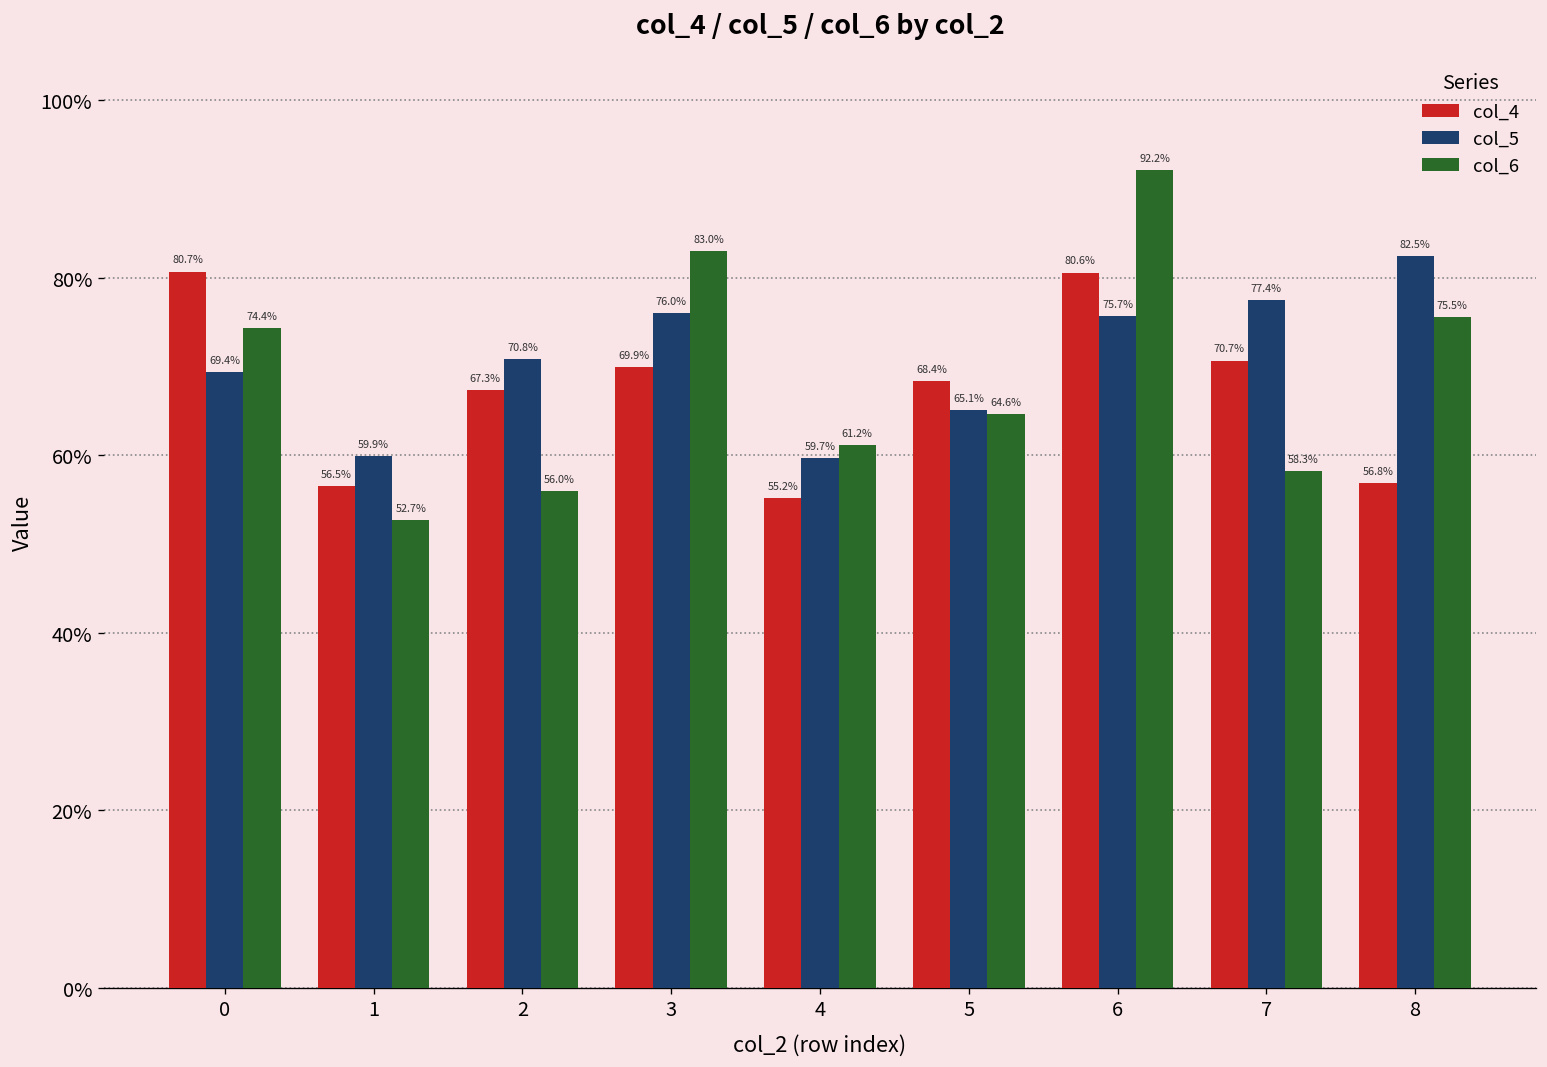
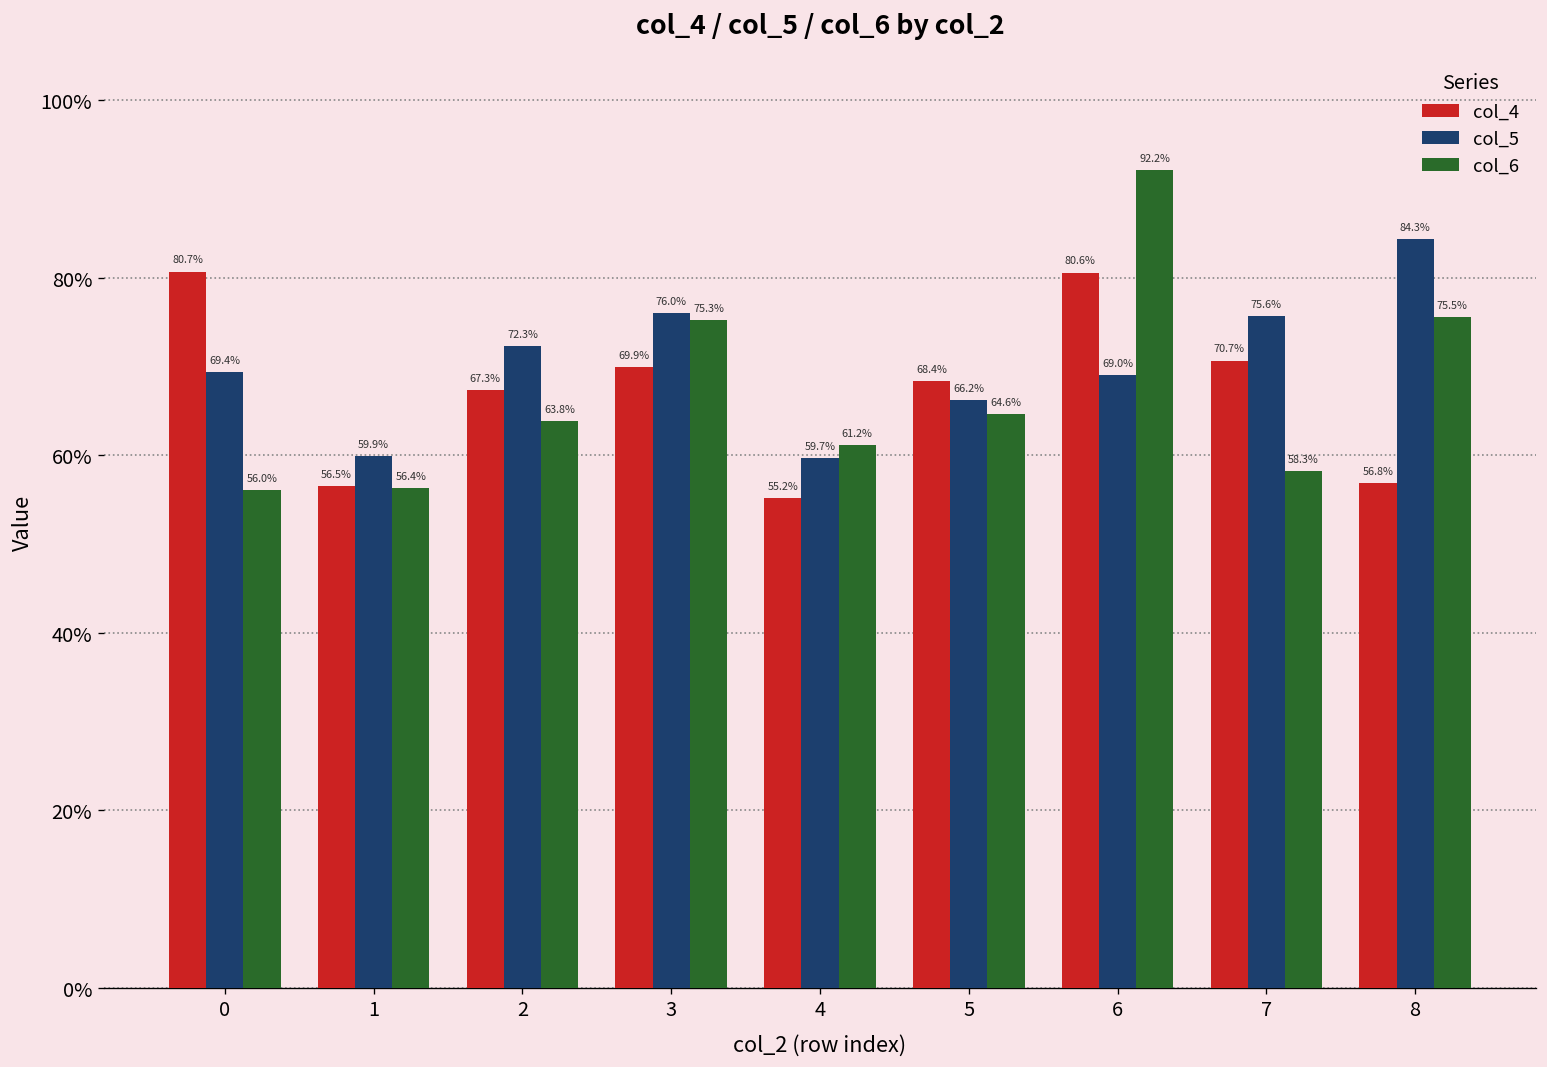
col_6, 0: 74.4% -> 56.0%
col_6, 1: 52.7% -> 56.4%
col_5, 2: 70.8% -> 72.3%
col_6, 2: 56.0% -> 63.8%
col_6, 3: 83.0% -> 75.3%
col_5, 5: 65.1% -> 66.2%
col_5, 6: 75.7% -> 69.0%
col_5, 7: 77.4% -> 75.6%
col_5, 8: 82.5% -> 84.3%
